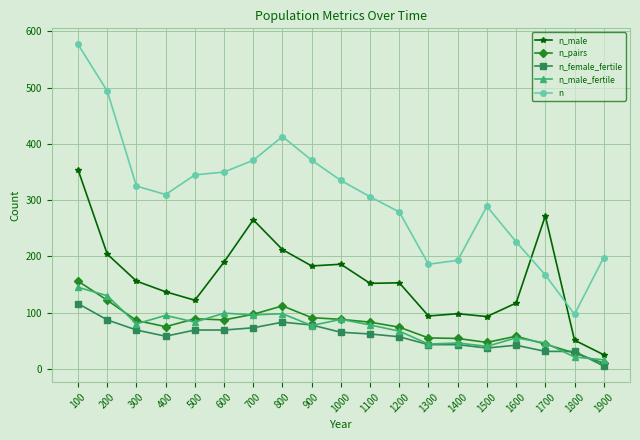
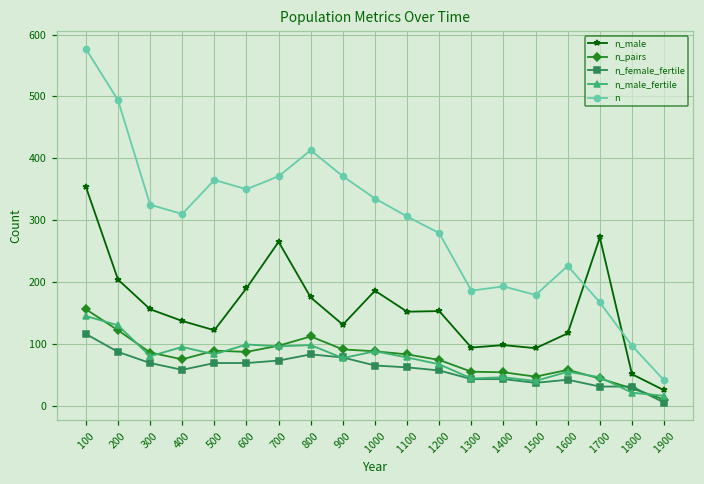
n, 500: 350 -> 370
n_male, 800: 210 -> 180
n_male, 900: 180 -> 130
n, 1500: 290 -> 180
n, 1900: 200 -> 40
